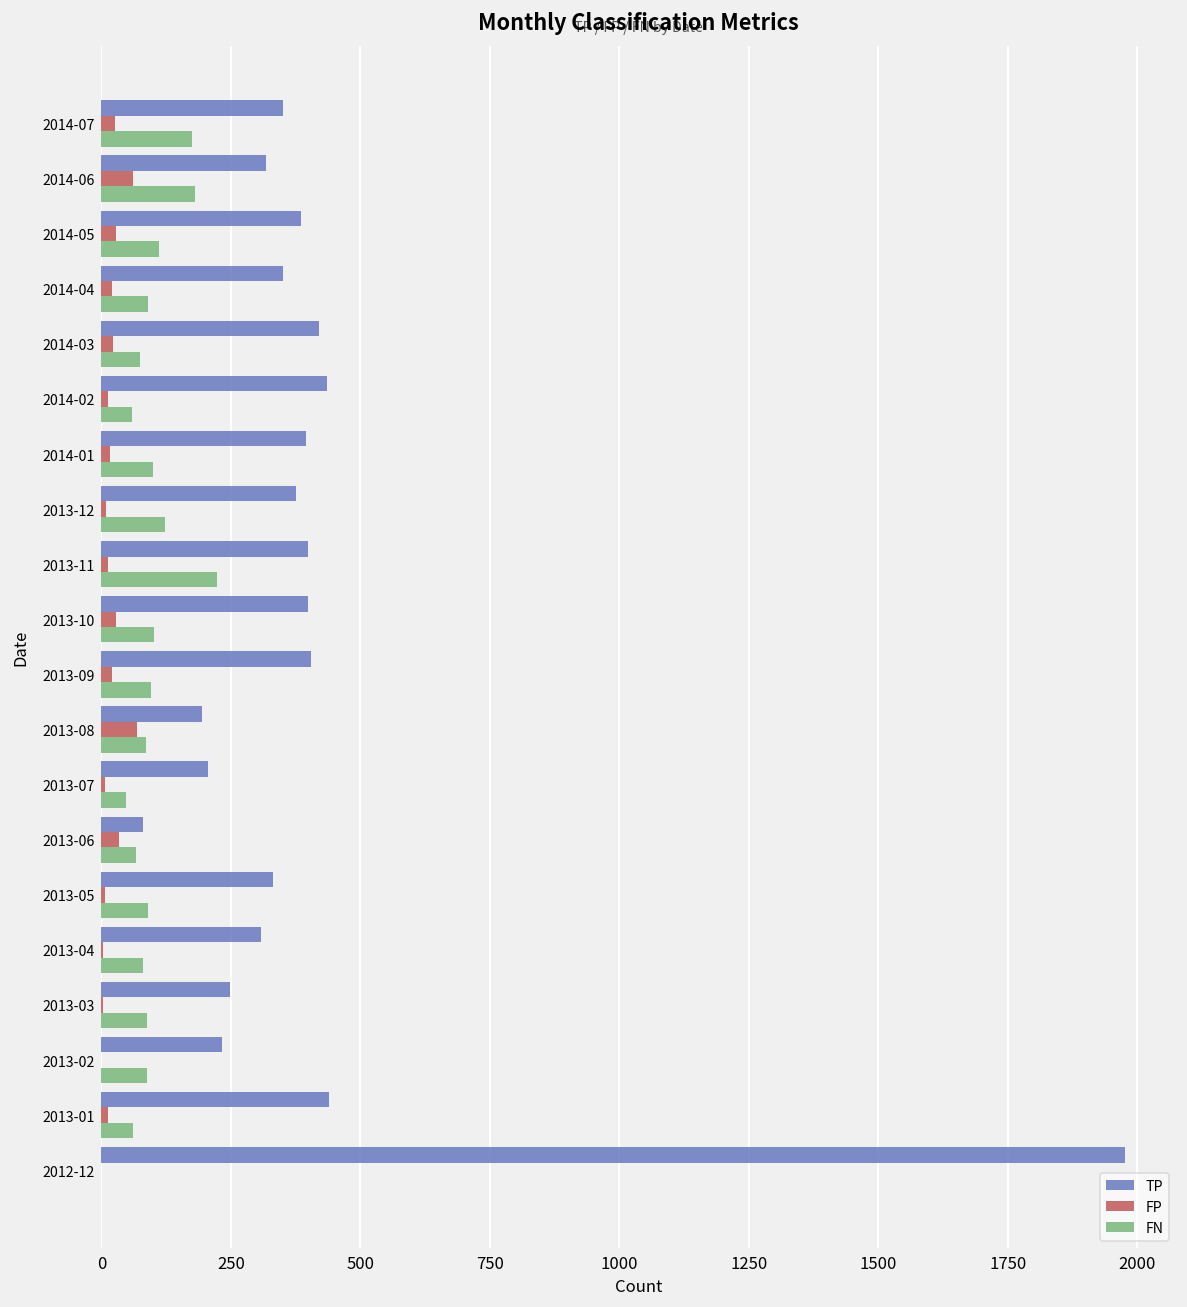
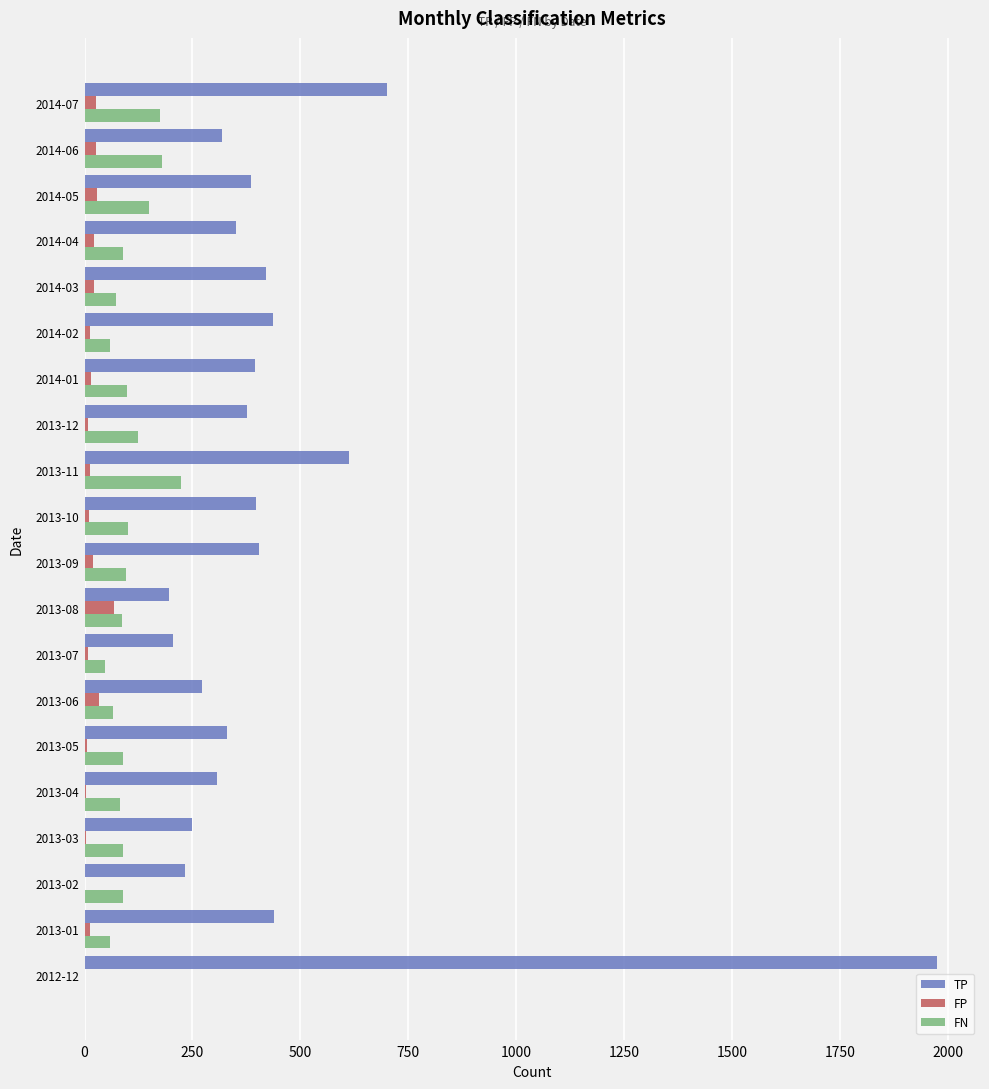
TP, 2014-07: 350 -> 700
FP, 2014-06: 60 -> 30
FN, 2014-05: 110 -> 150
TP, 2013-11: 400 -> 610
FP, 2013-10: 30 -> 10
TP, 2013-06: 80 -> 270
